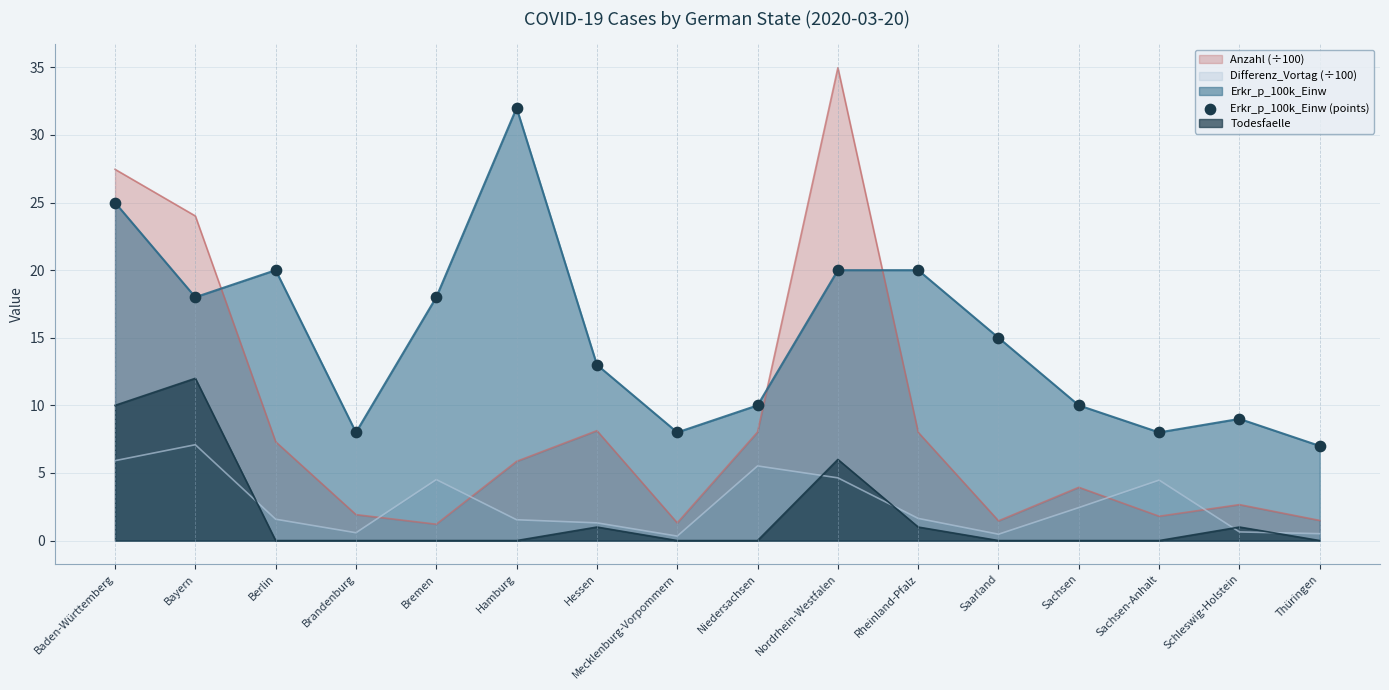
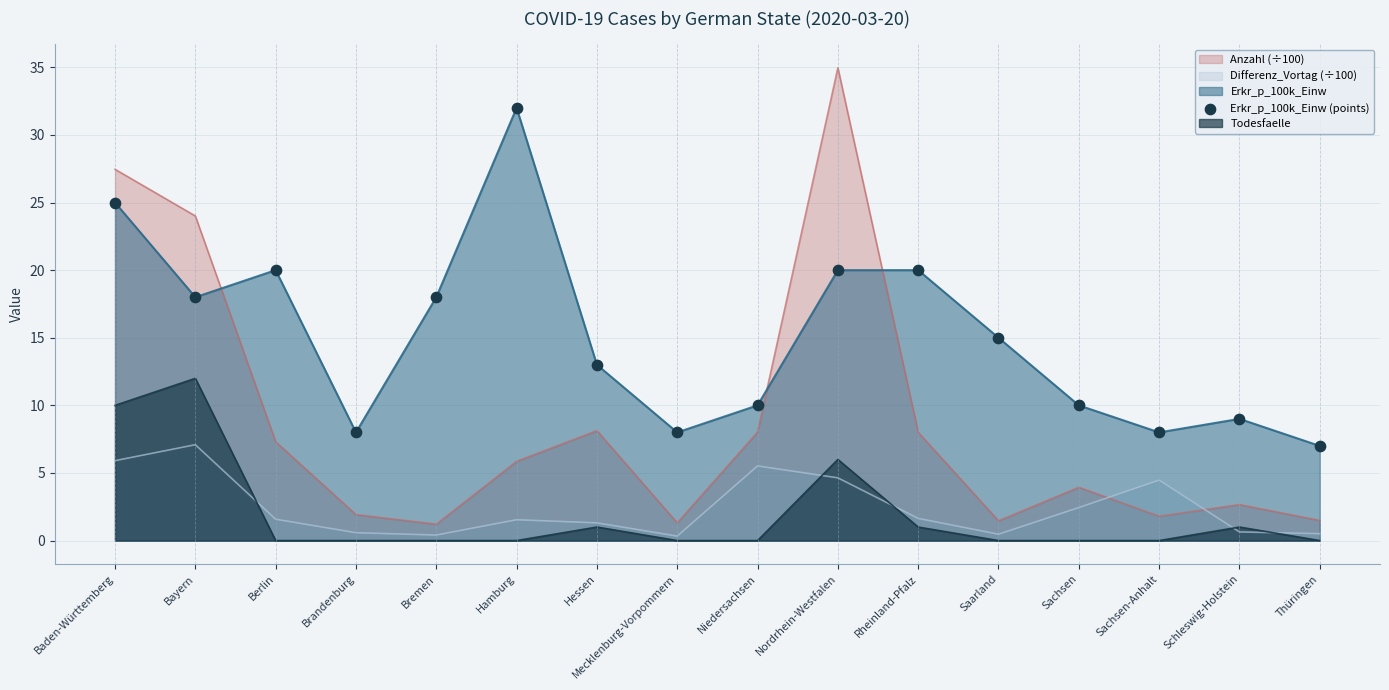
Differenz_Vortag (÷100), Bremen: 4.5 -> 0.4
